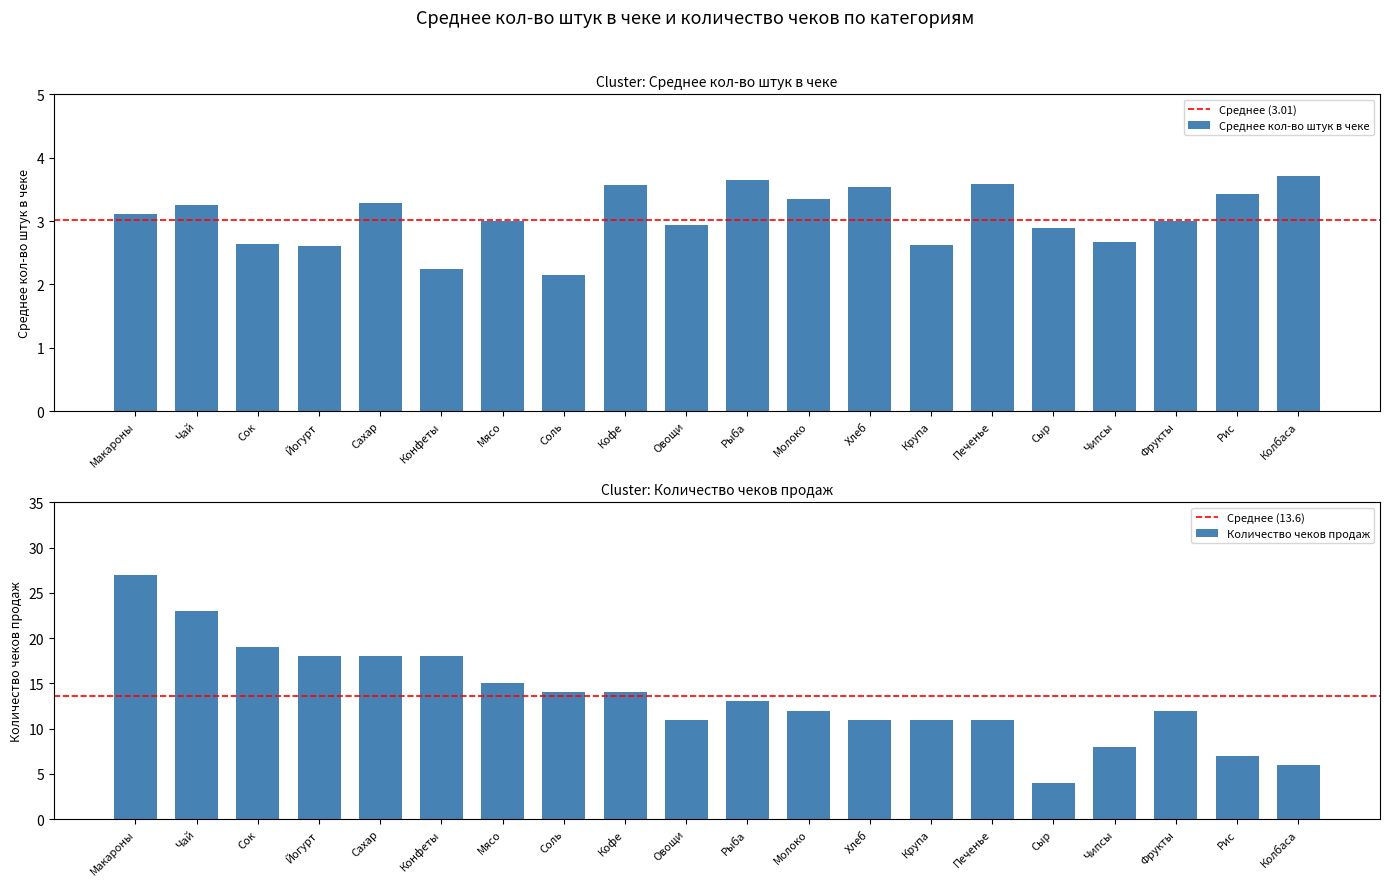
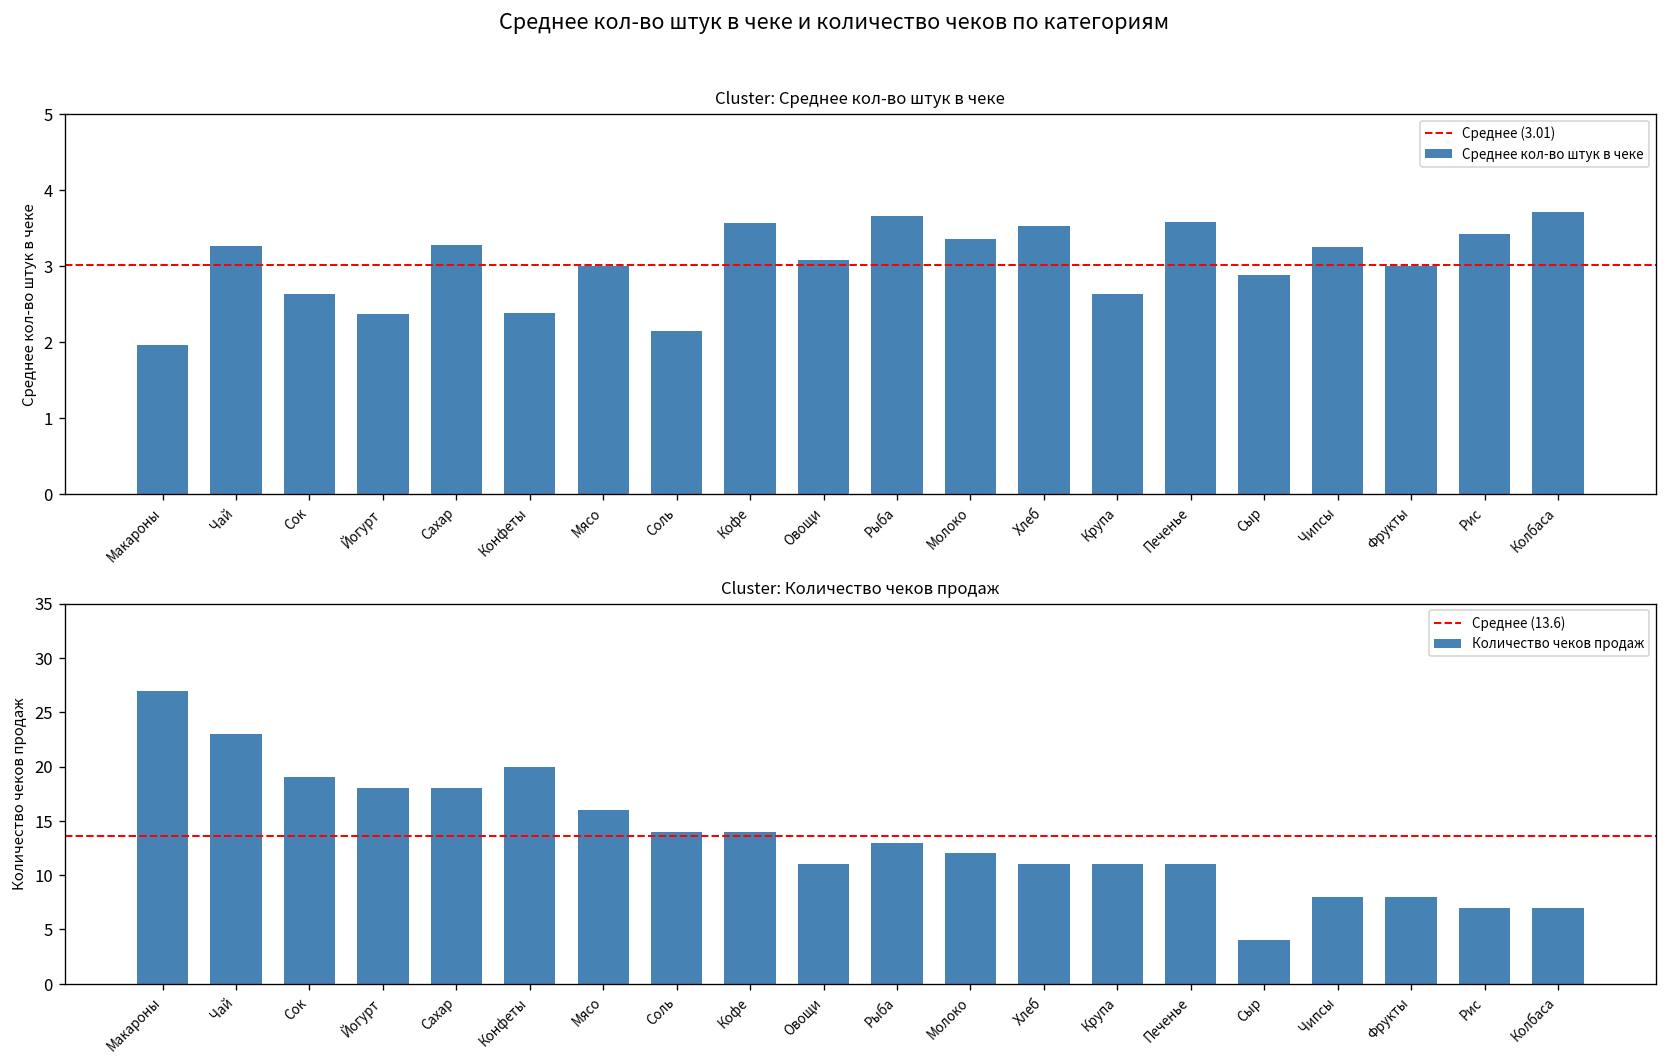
Cluster: Среднее кол-во штук в чеке, Макароны: 3.1 -> 2.0
Cluster: Среднее кол-во штук в чеке, Йогурт: 2.6 -> 2.4
Cluster: Среднее кол-во штук в чеке, Конфеты: 2.2 -> 2.4
Cluster: Среднее кол-во штук в чеке, Овощи: 2.9 -> 3.1
Cluster: Среднее кол-во штук в чеке, Чипсы: 2.7 -> 3.3
Cluster: Количество чеков продаж, Конфеты: 18 -> 20
Cluster: Количество чеков продаж, Мясо: 15 -> 16
Cluster: Количество чеков продаж, Фрукты: 12 -> 8
Cluster: Количество чеков продаж, Колбаса: 6 -> 7
